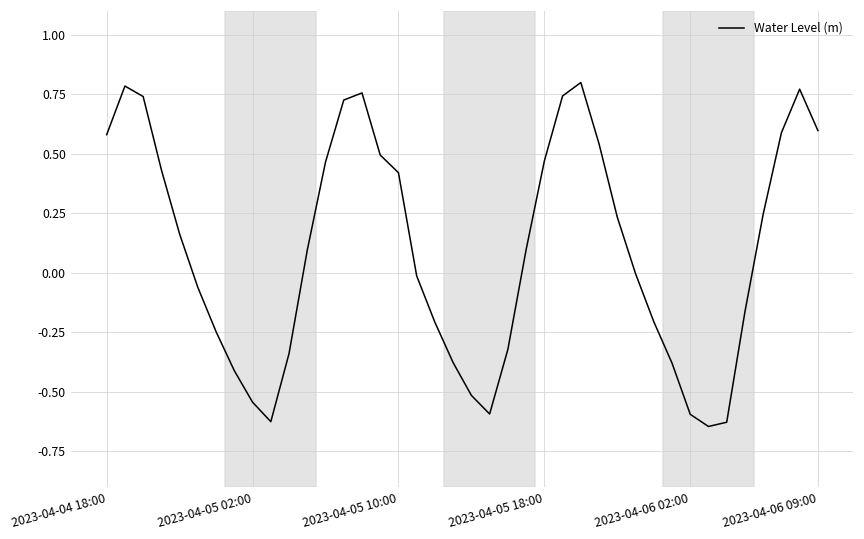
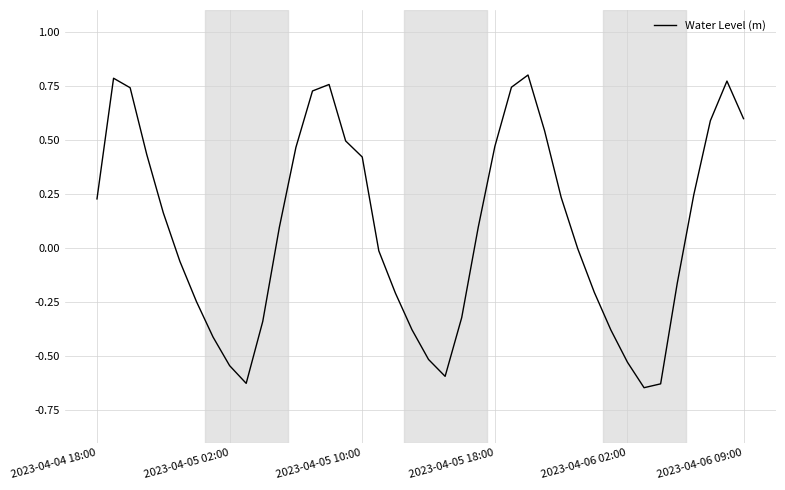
2023-04-04 18:00: 0.58 -> 0.23
2023-04-06 02:00: -0.59 -> -0.53
